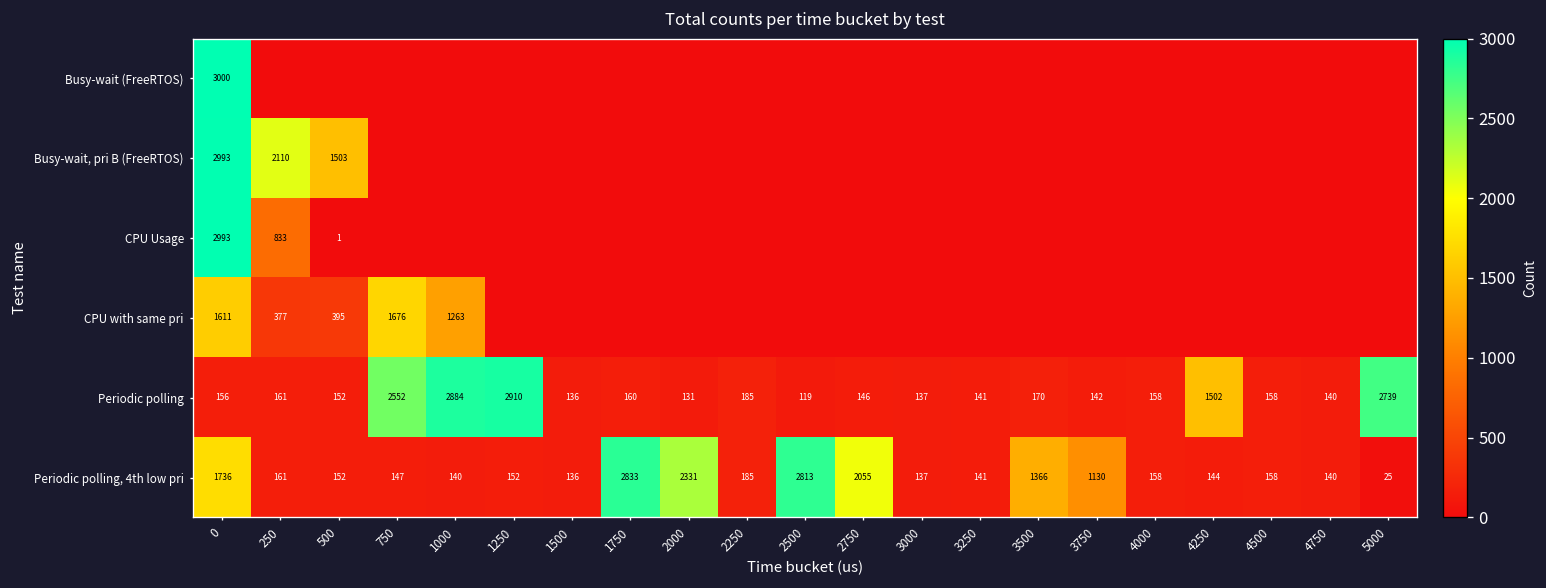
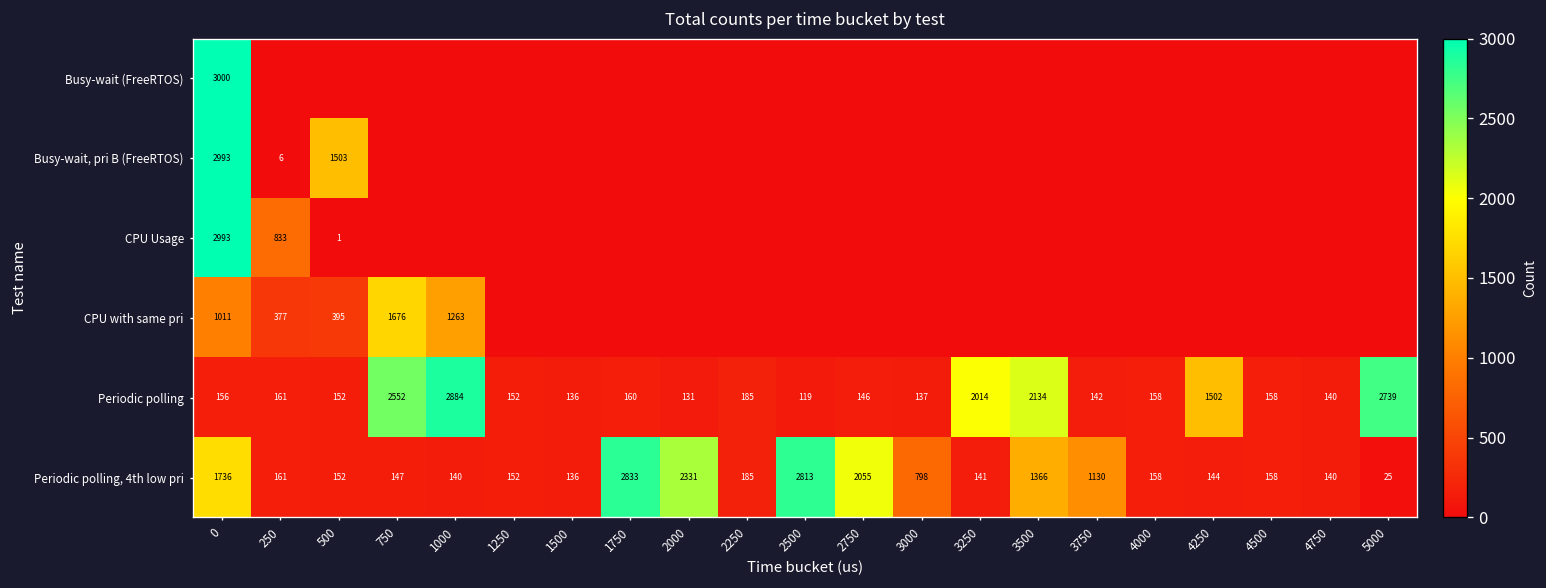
Busy-wait, pri B (FreeRTOS), 250: 2110 -> 6
CPU with same pri, 0: 1611 -> 1011
Periodic polling, 1250: 2910 -> 152
Periodic polling, 3250: 141 -> 2014
Periodic polling, 3500: 170 -> 2134
Periodic polling, 4th low pri, 3000: 137 -> 798
